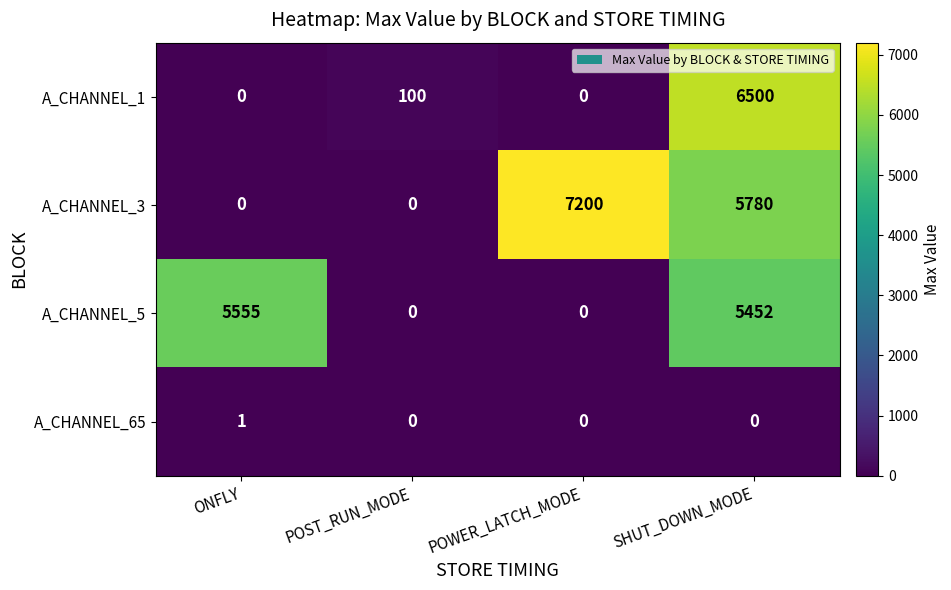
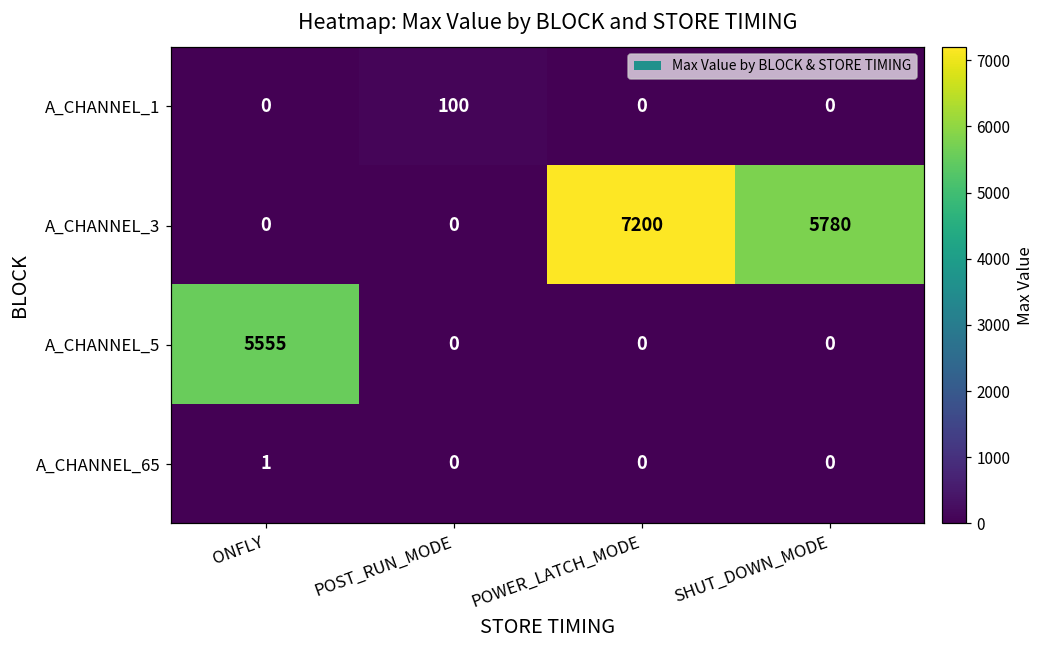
A_CHANNEL_1, SHUT_DOWN_MODE: 6500 -> 0
A_CHANNEL_5, SHUT_DOWN_MODE: 5452 -> 0
